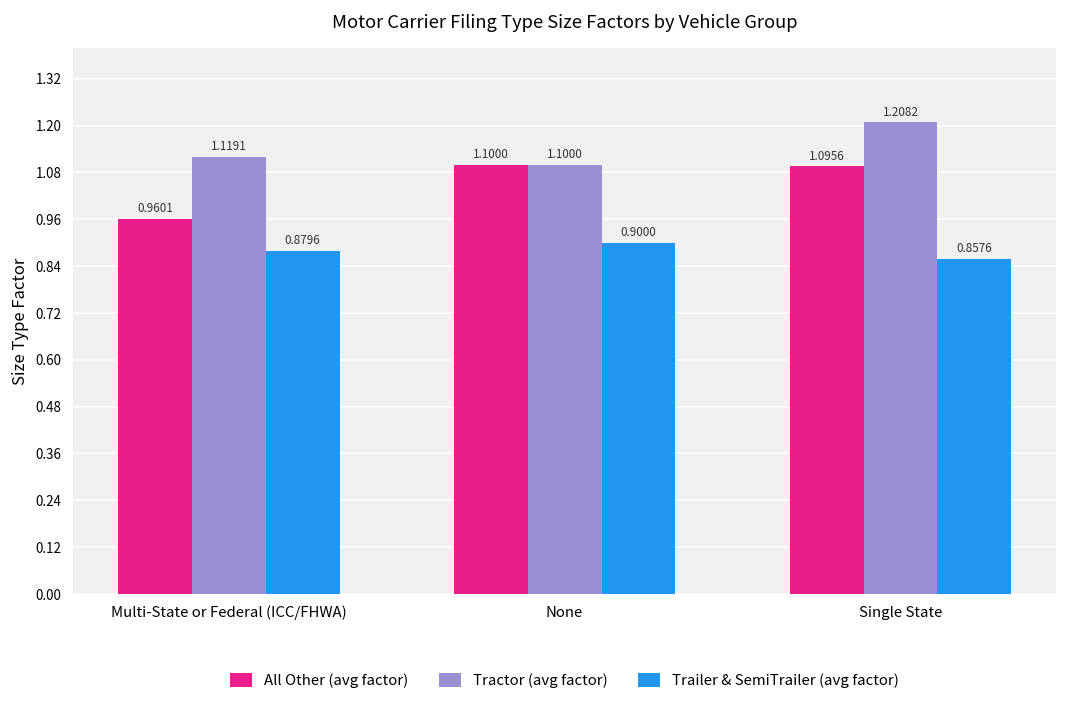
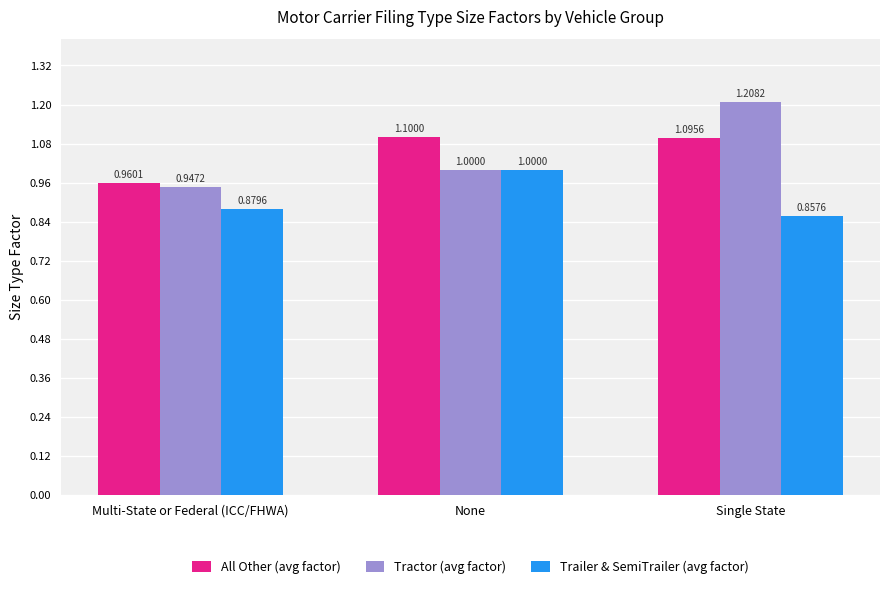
Tractor (avg factor), Multi-State or Federal (ICC/FHWA): 1.1191 -> 0.9472
Tractor (avg factor), None: 1.1000 -> 1.0000
Trailer & SemiTrailer (avg factor), None: 0.9000 -> 1.0000
